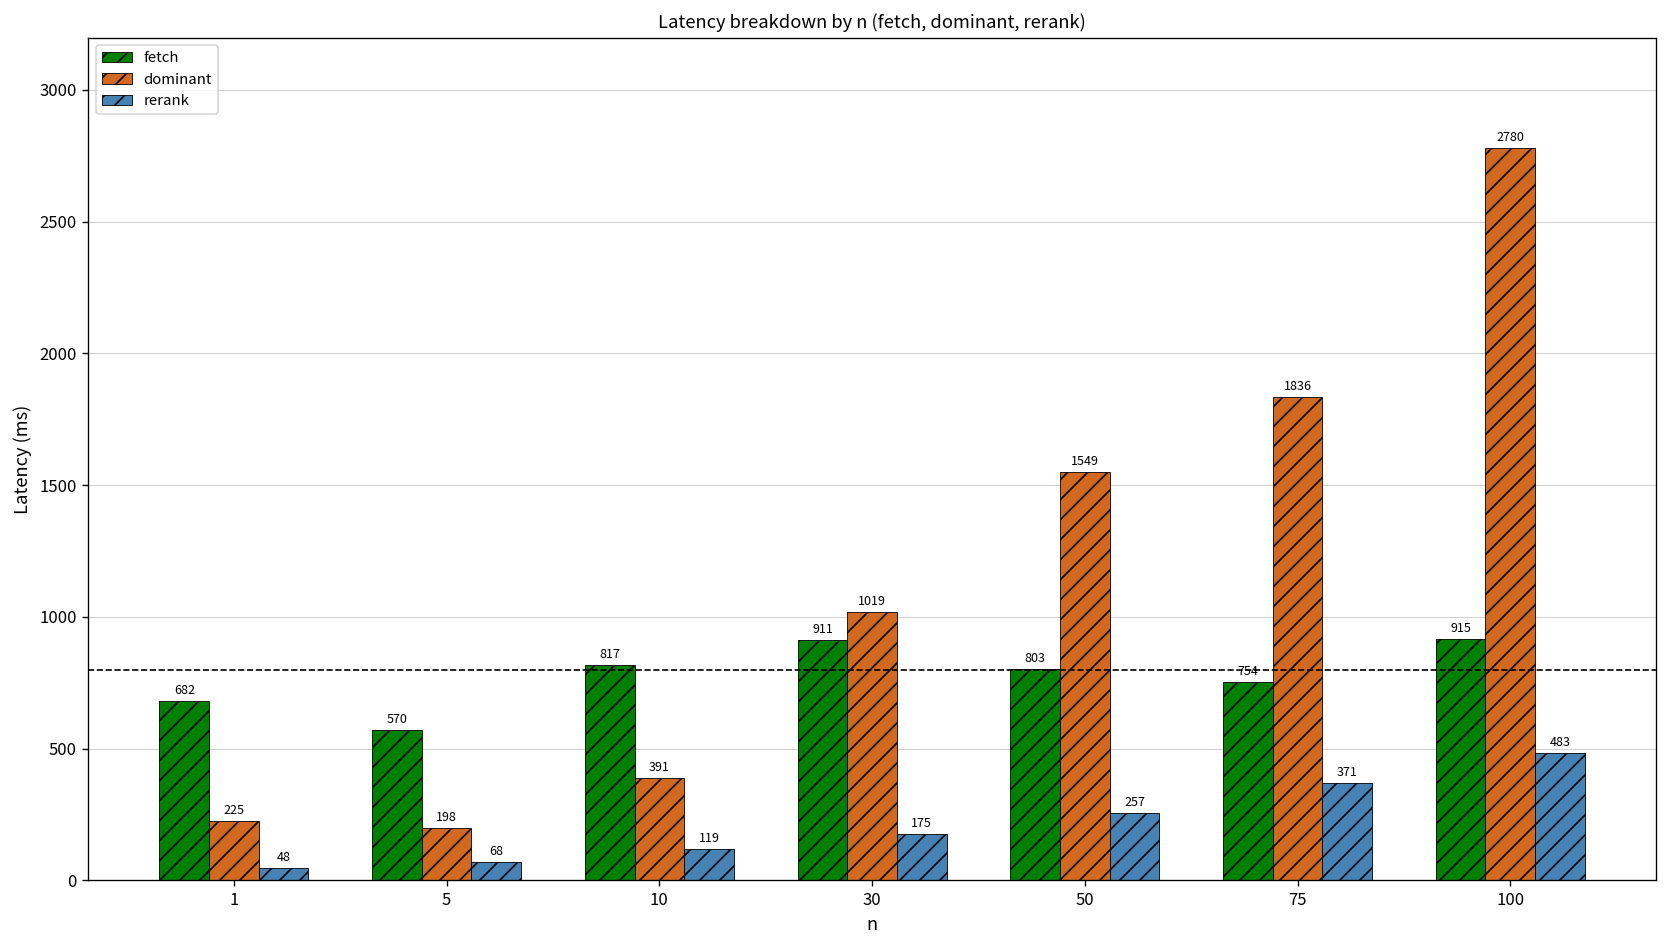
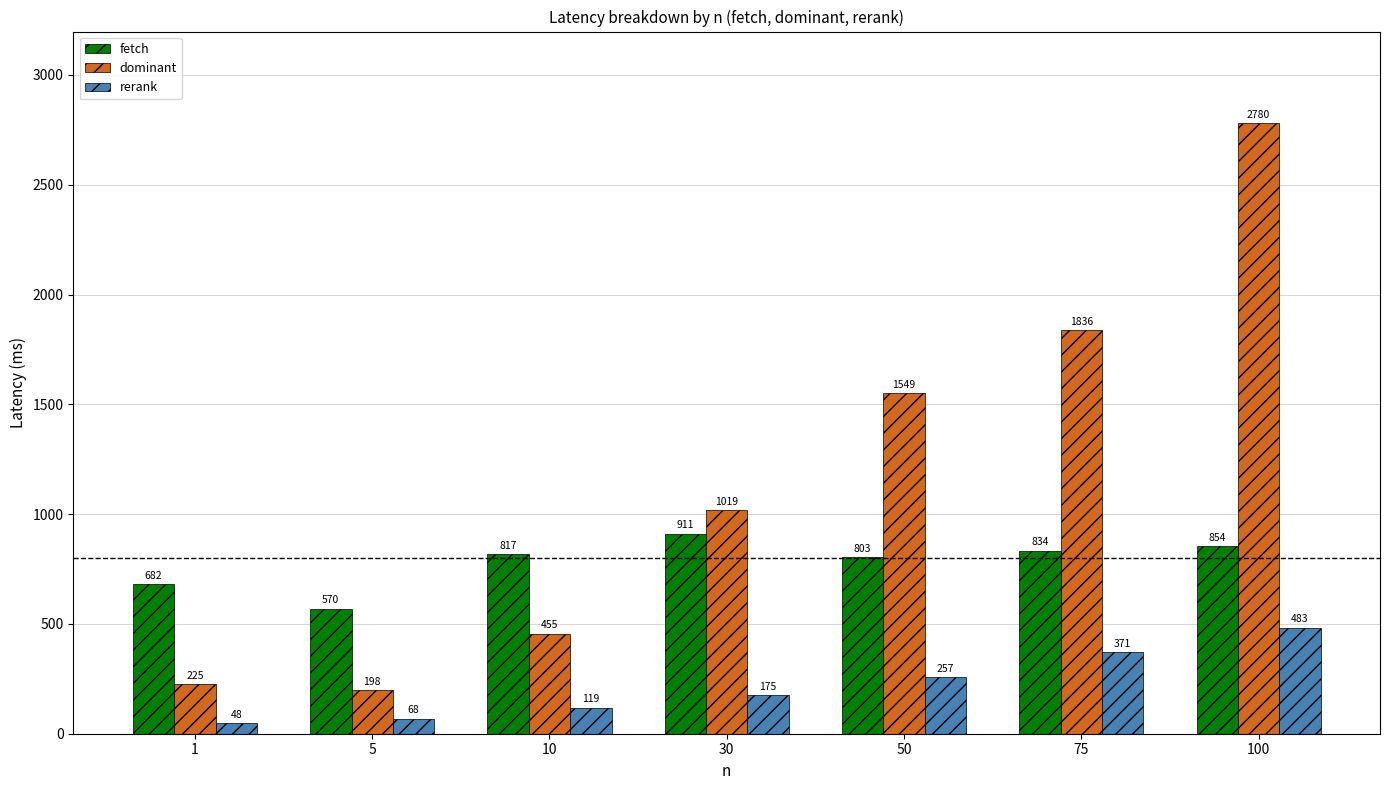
dominant, 10: 391 -> 455
fetch, 75: 754 -> 834
fetch, 100: 915 -> 854
